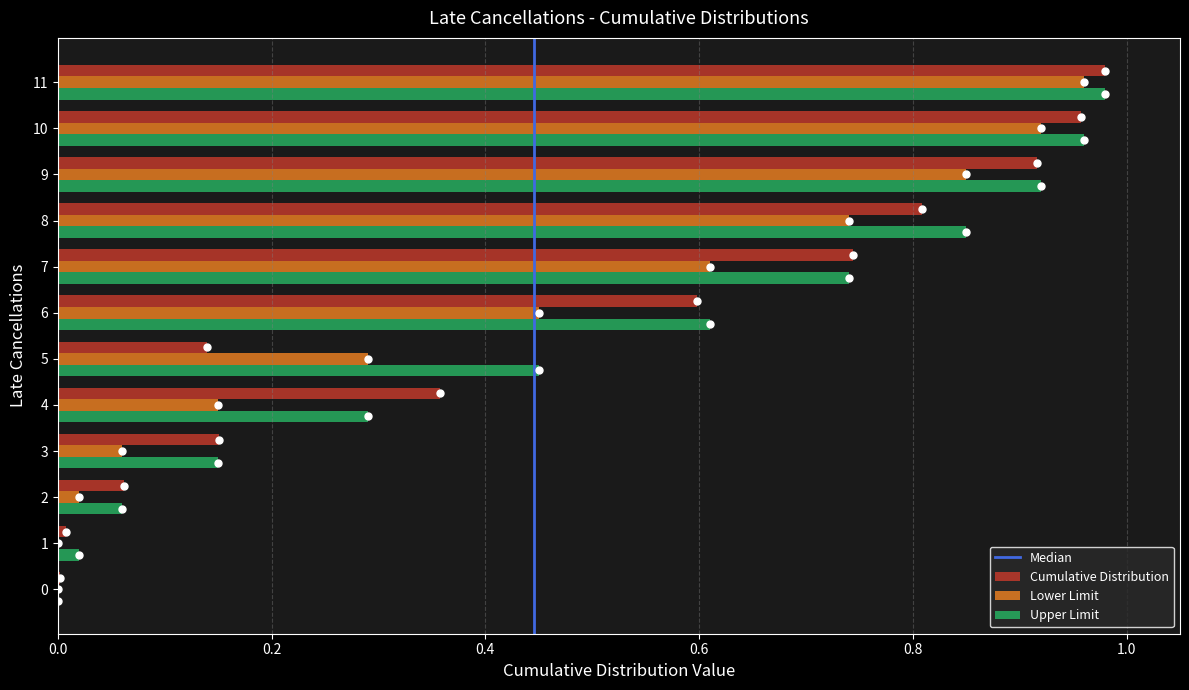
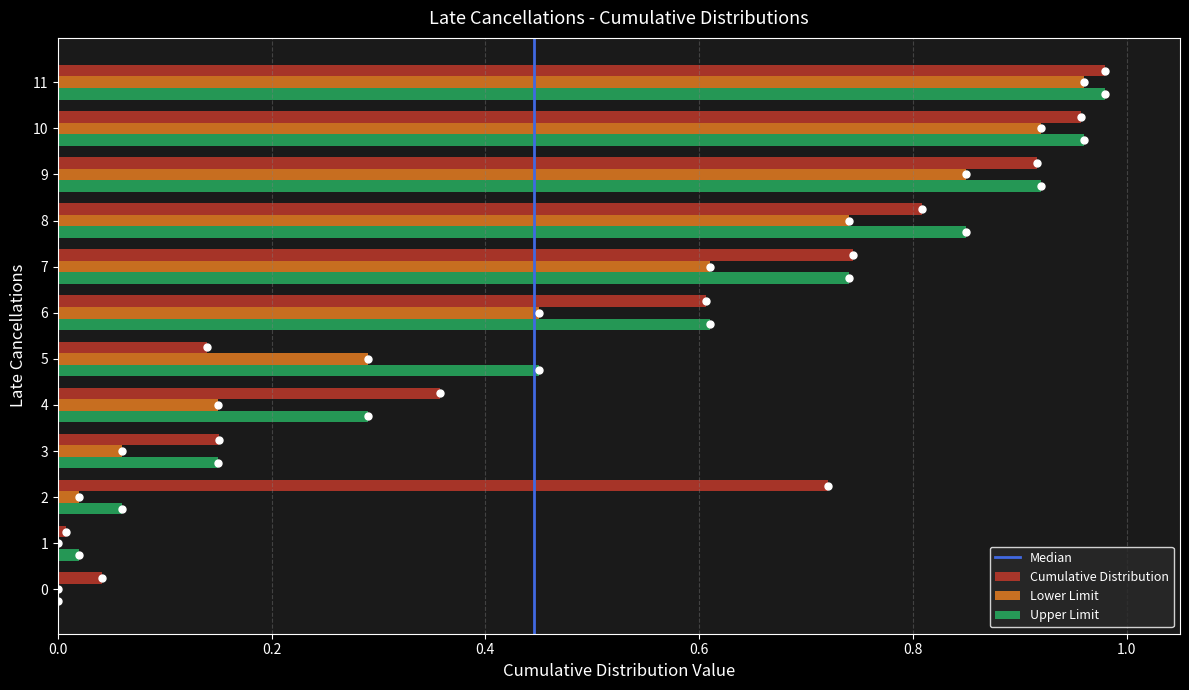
Cumulative Distribution, 6: 0.598 -> 0.606
Cumulative Distribution, 2: 0.062 -> 0.721
Cumulative Distribution, 0: 0.002 -> 0.041
